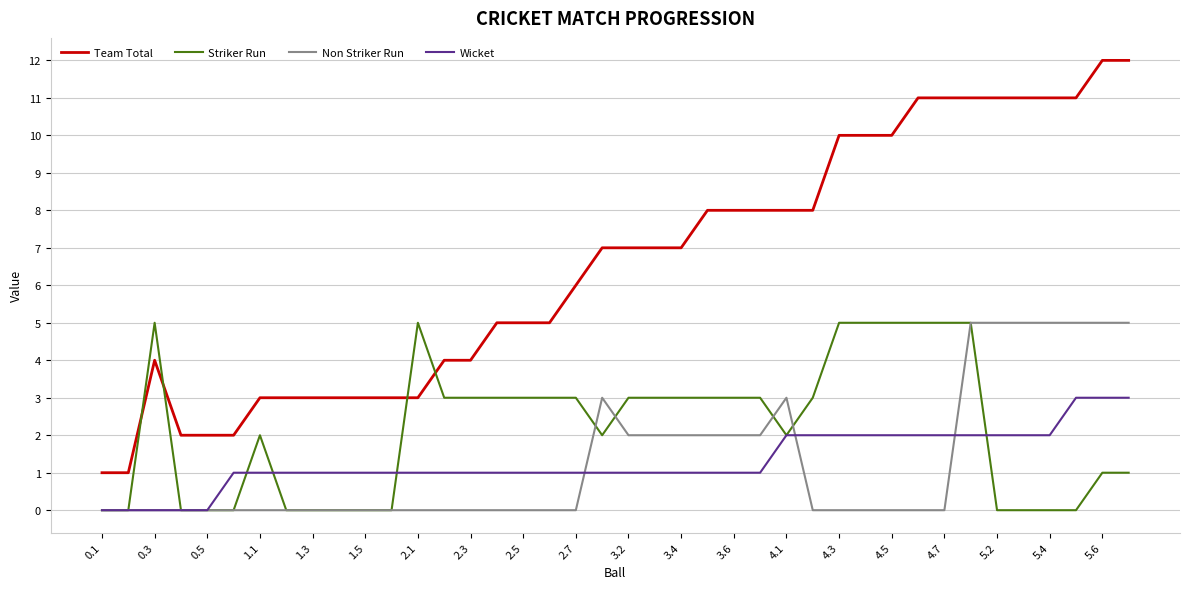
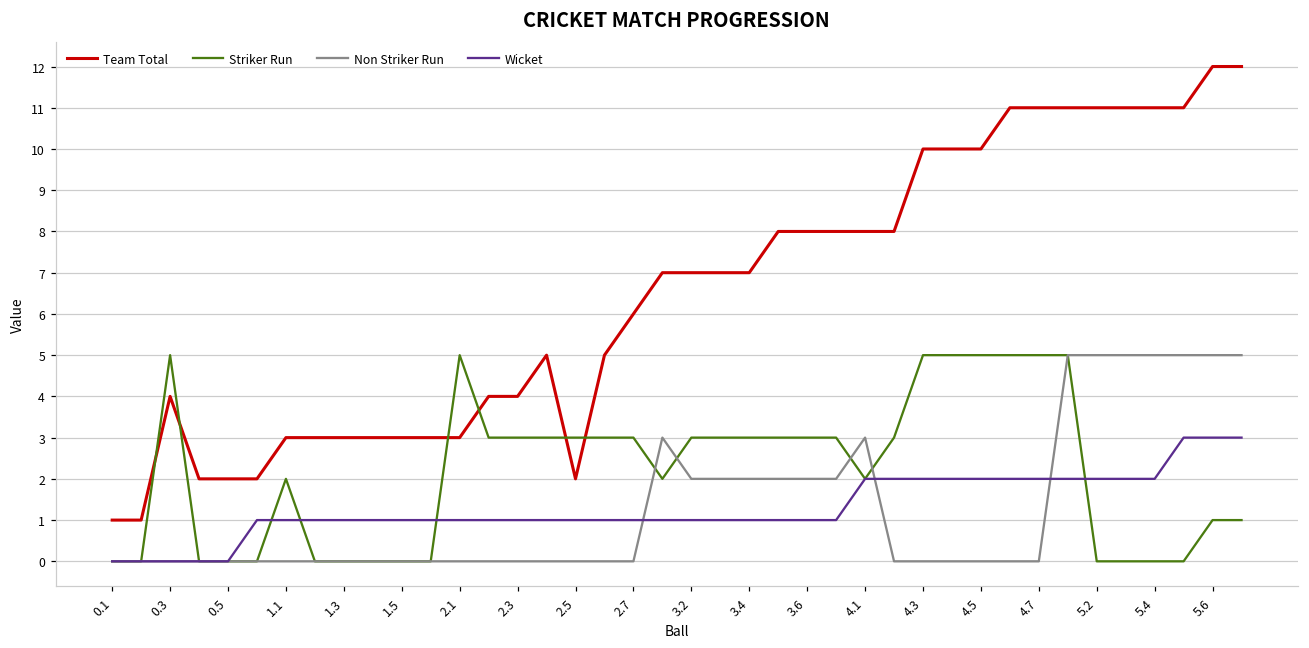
Team Total, 2.5: 5 -> 2
